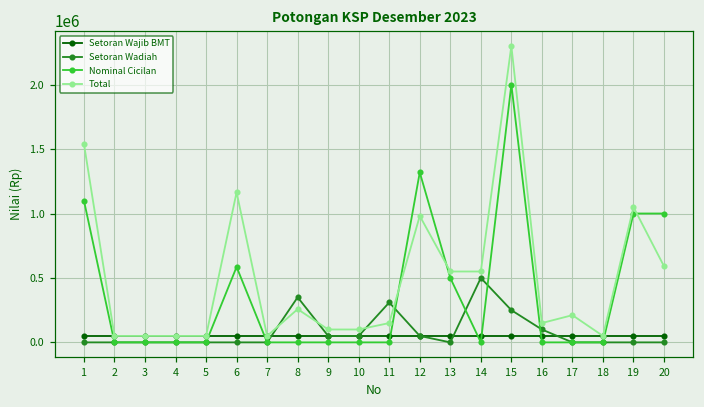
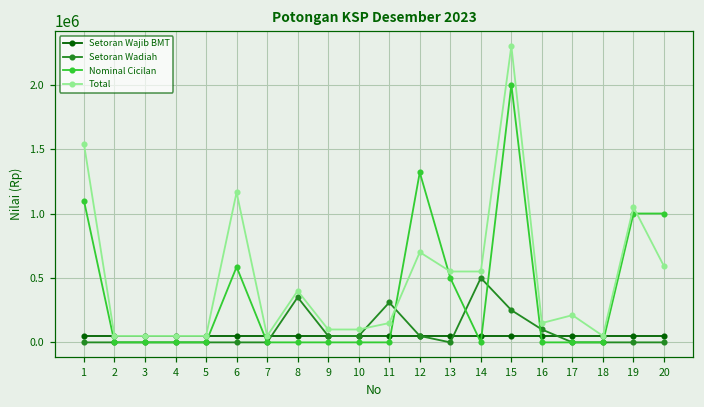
Total, 8: 260000 -> 400000
Total, 12: 980000 -> 700000
